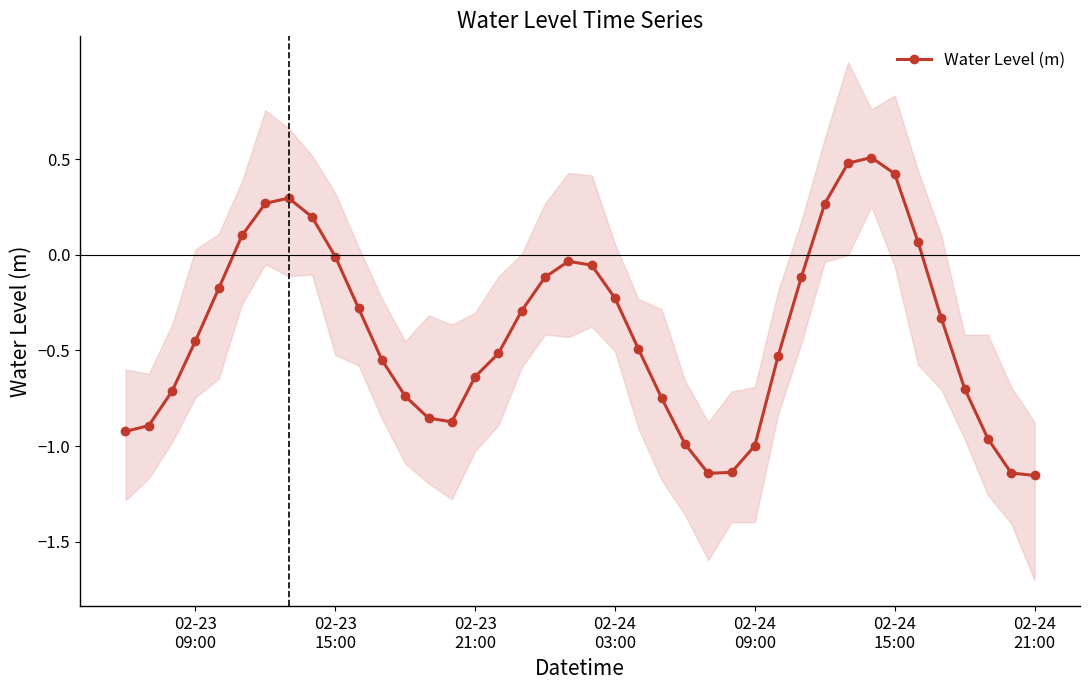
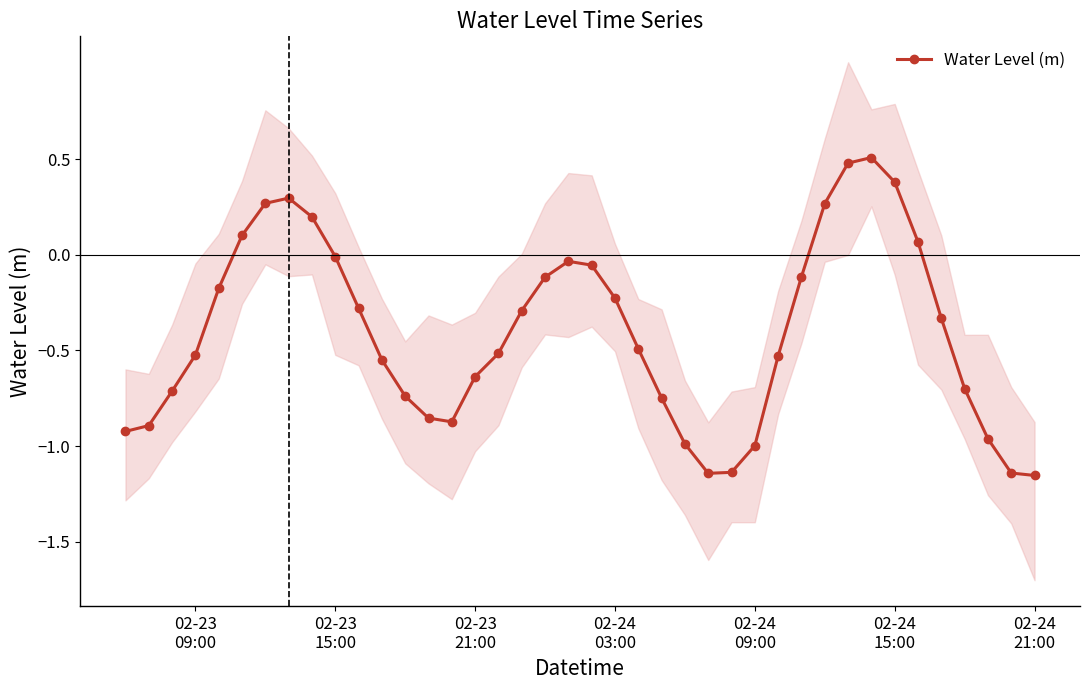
Water Level (m), 02-23 09:00: -0.45 -> -0.52
Water Level (m), 02-24 15:00: 0.42 -> 0.38
